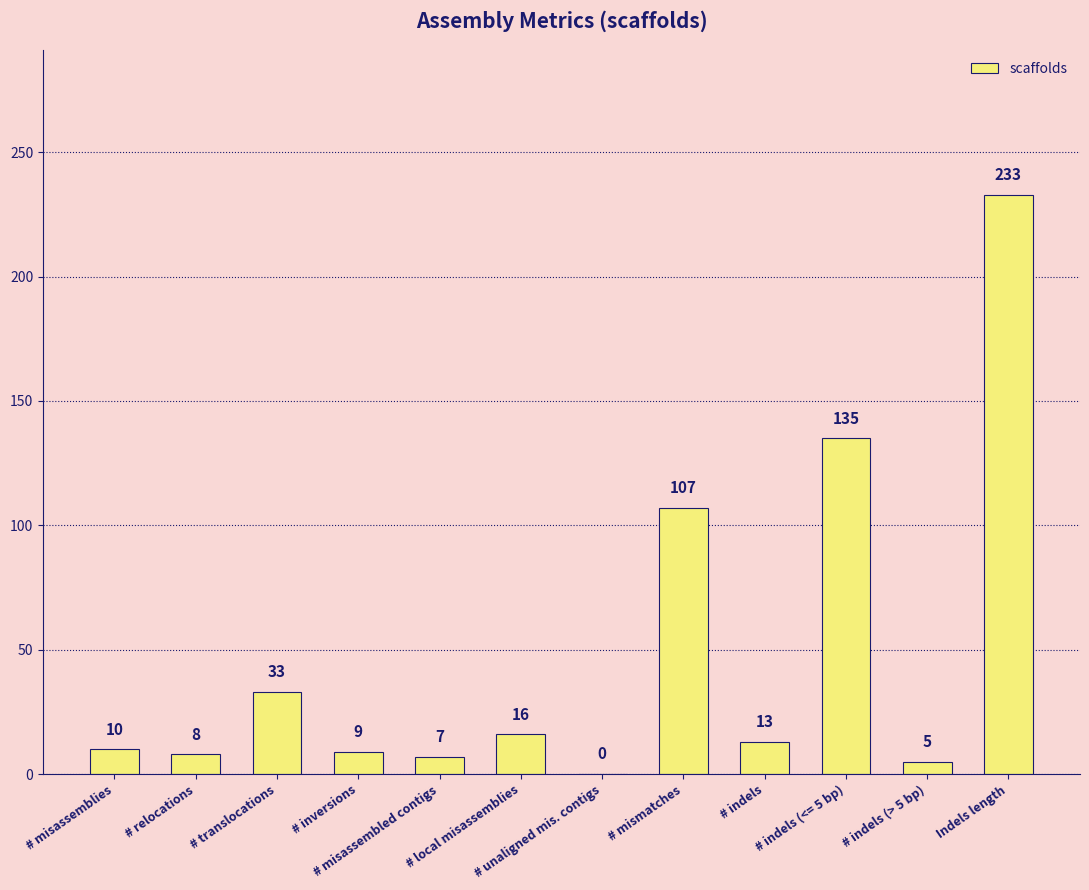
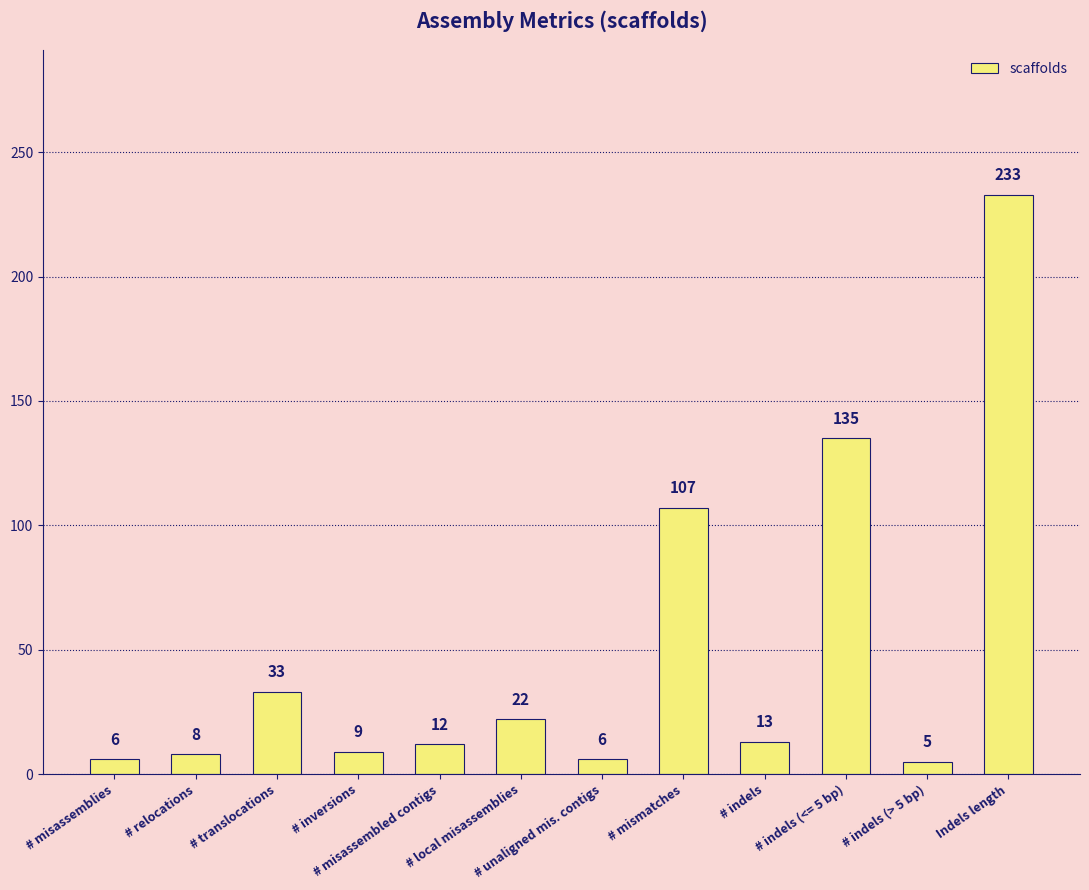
# misassemblies: 10 -> 6
# misassembled contigs: 7 -> 12
# local misassemblies: 16 -> 22
# unaligned mis. contigs: 0 -> 6
